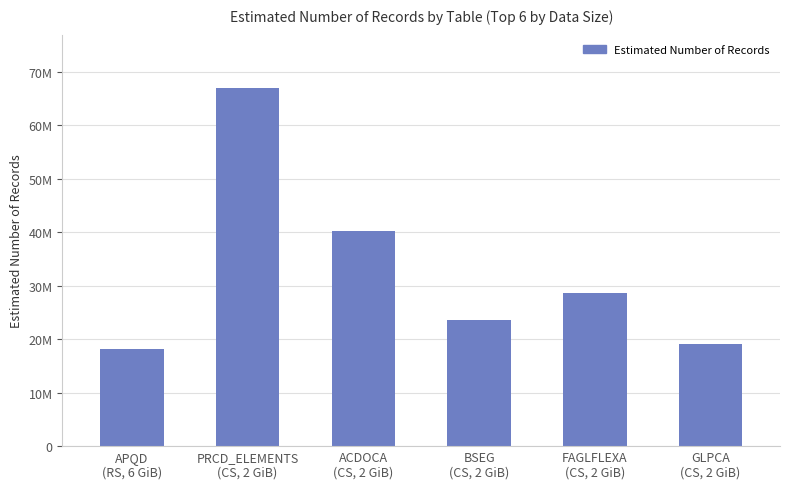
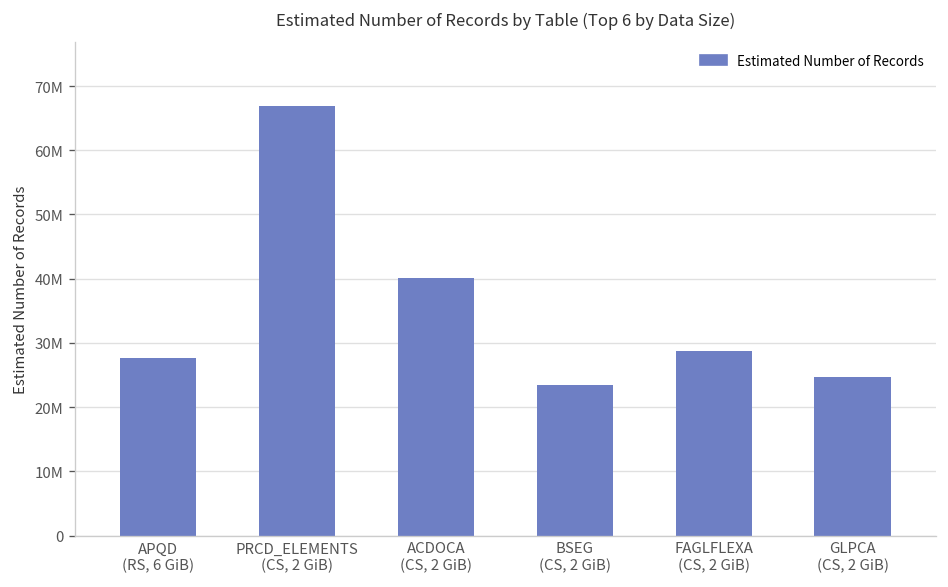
APQD (RS, 6 GiB): 18000000 -> 28000000
GLPCA (CS, 2 GiB): 19000000 -> 25000000
